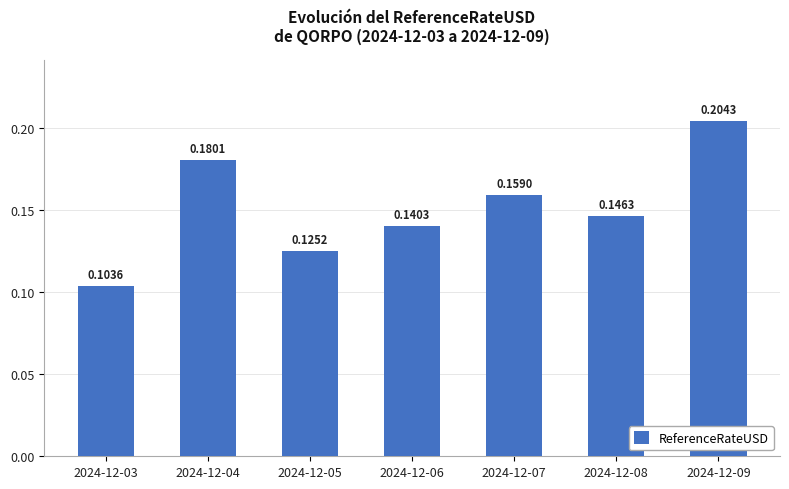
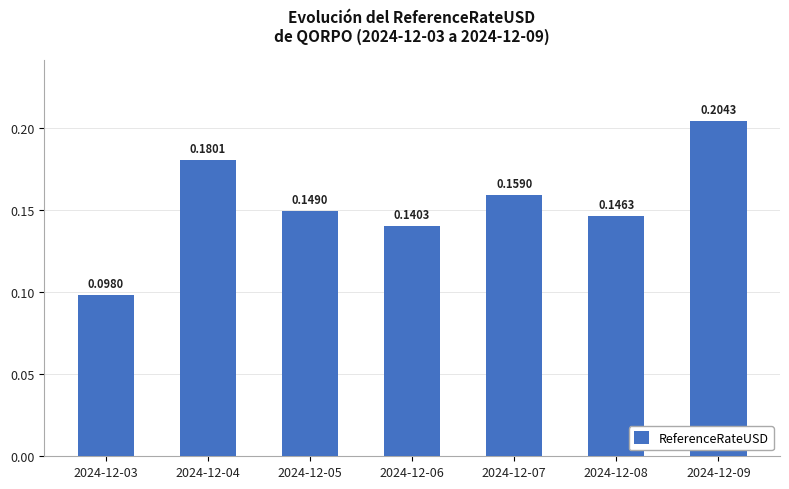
2024-12-03: 0.1036 -> 0.0980
2024-12-05: 0.1252 -> 0.1490
